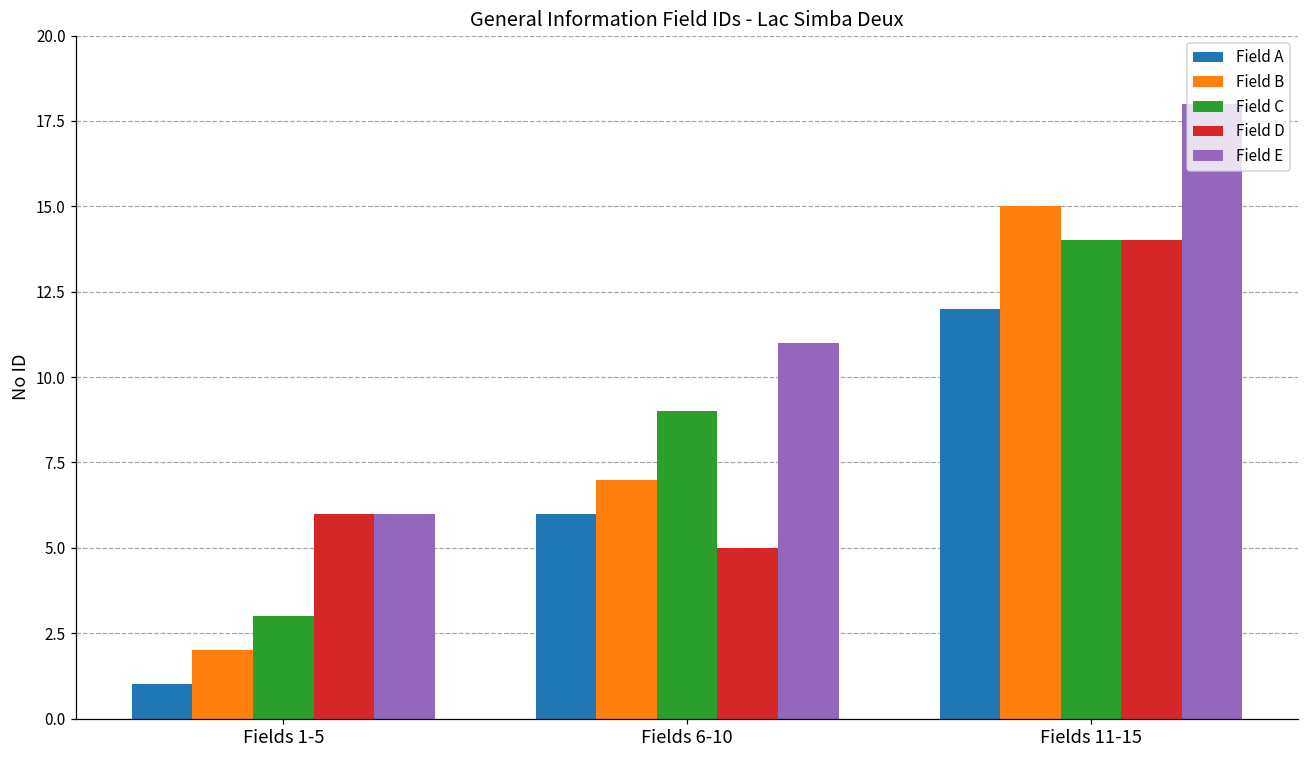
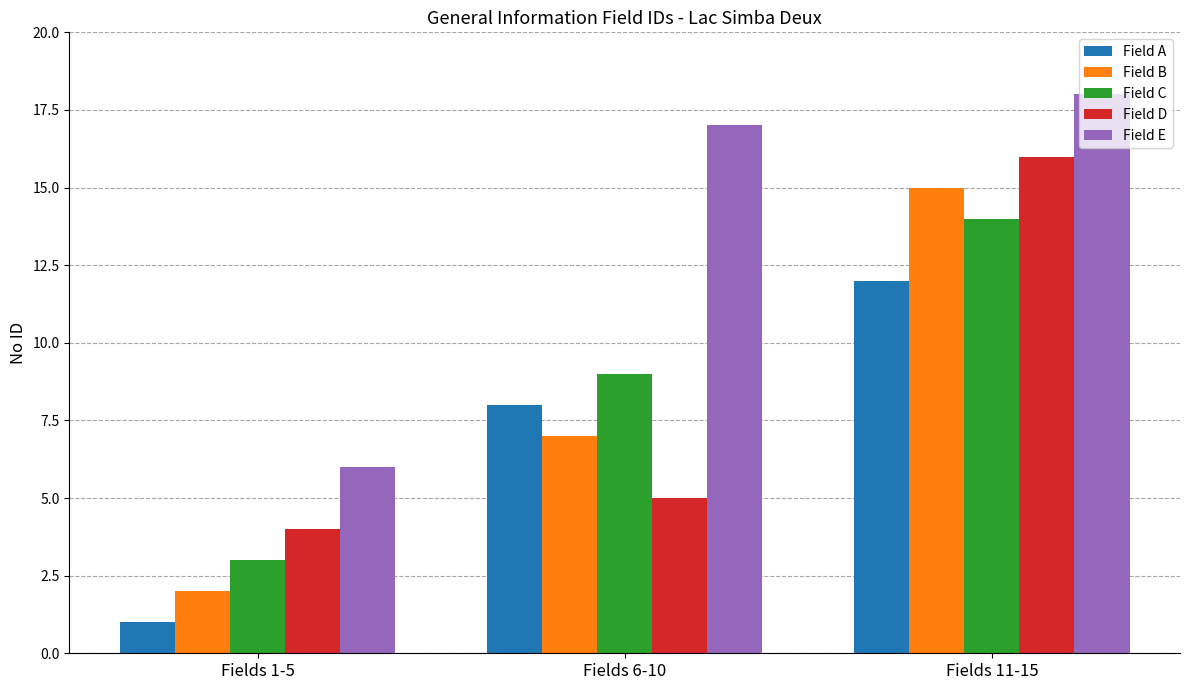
Field D, Fields 1-5: 6 -> 4
Field A, Fields 6-10: 6 -> 8
Field E, Fields 6-10: 11 -> 17
Field D, Fields 11-15: 14 -> 16
